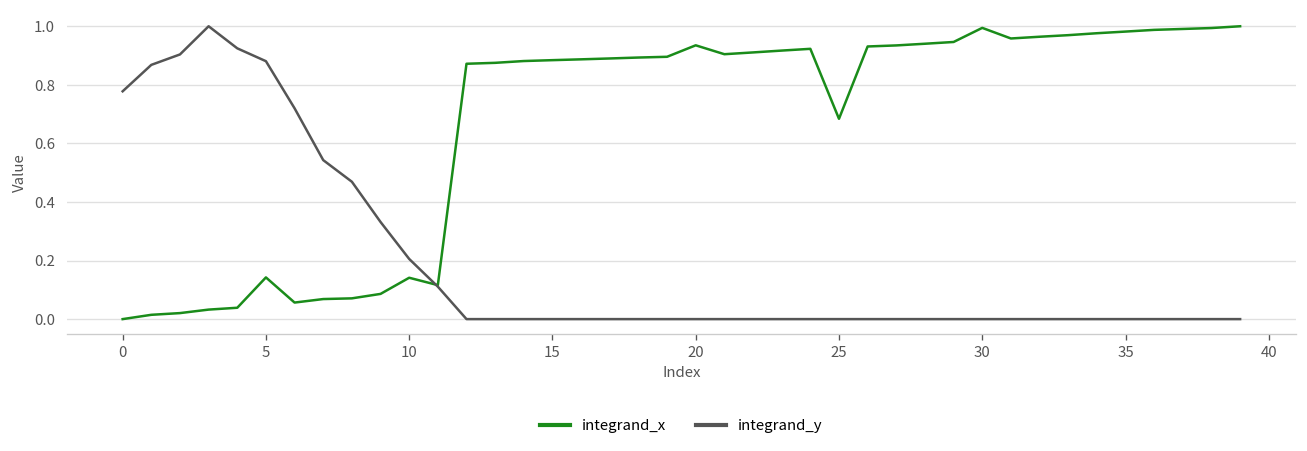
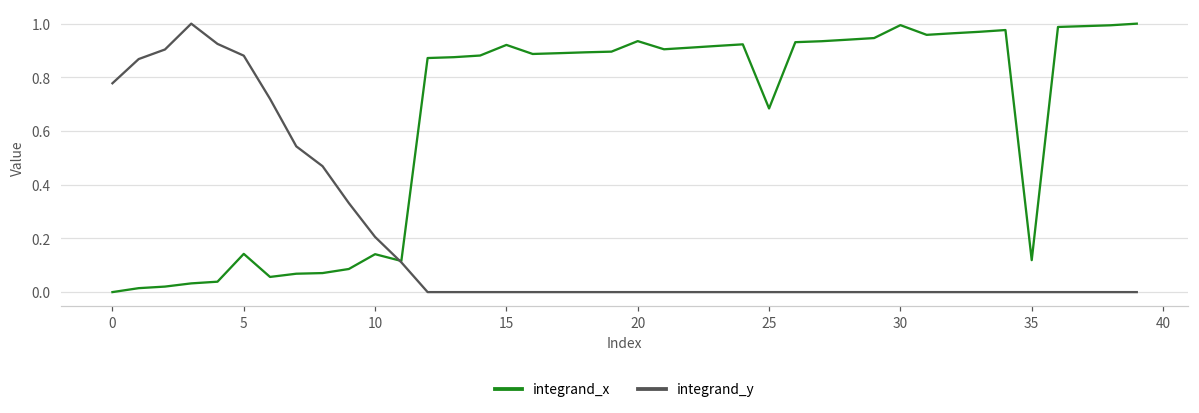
integrand_x, 15: 0.88 -> 0.92
integrand_x, 35: 0.98 -> 0.12
